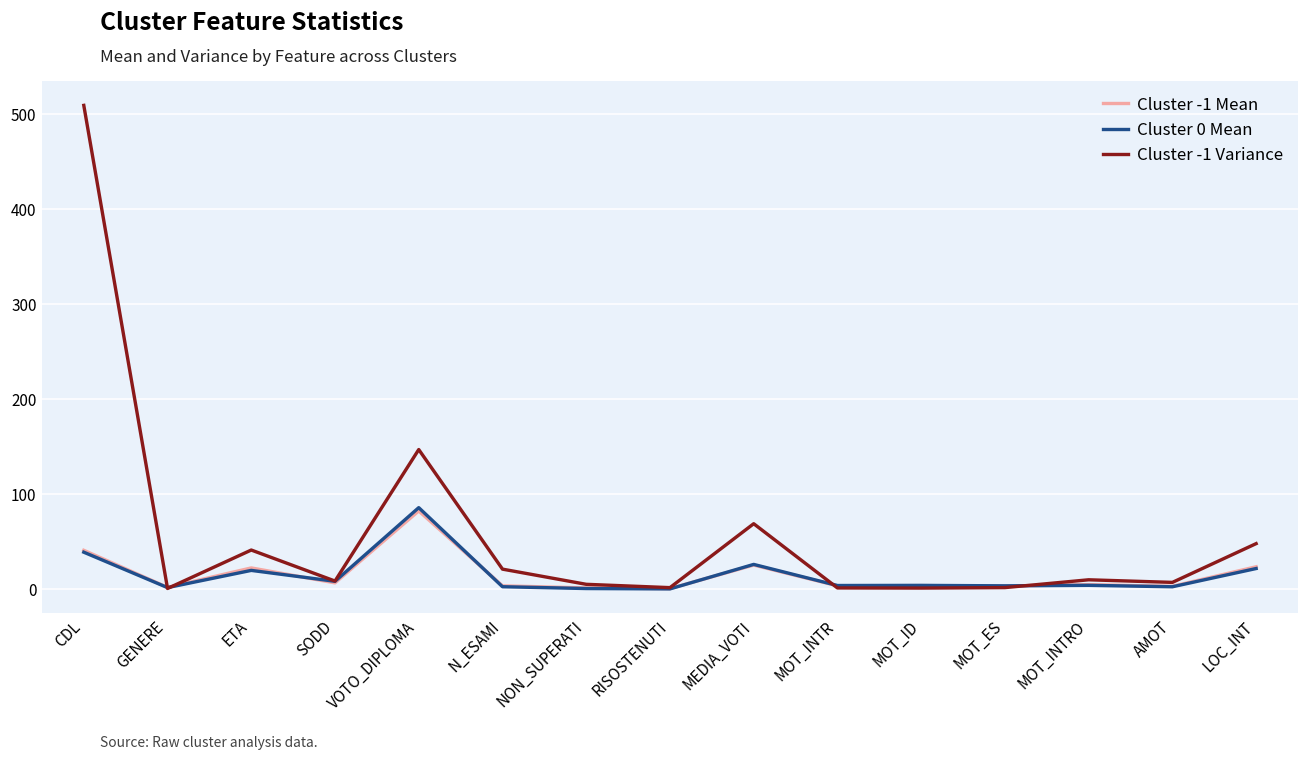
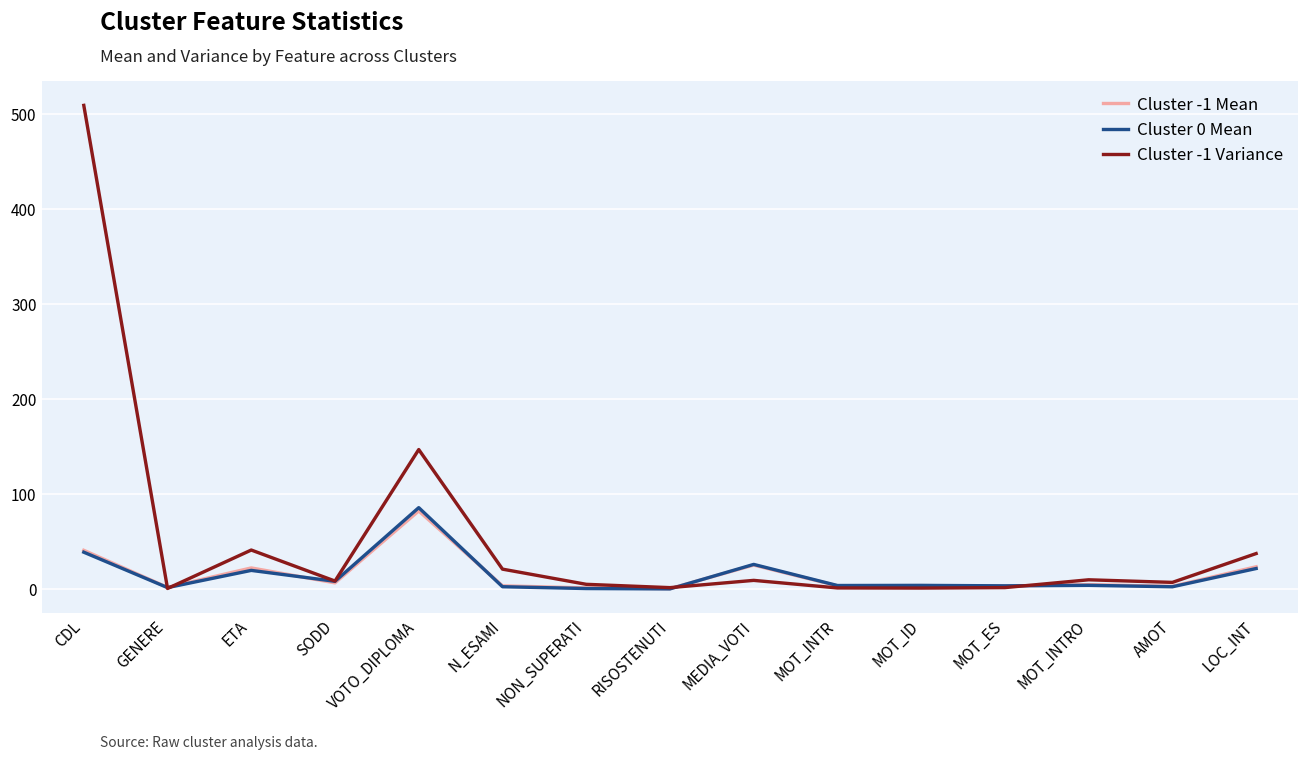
Cluster -1 Variance, MEDIA_VOTI: 70 -> 10
Cluster -1 Variance, LOC_INT: 50 -> 40
